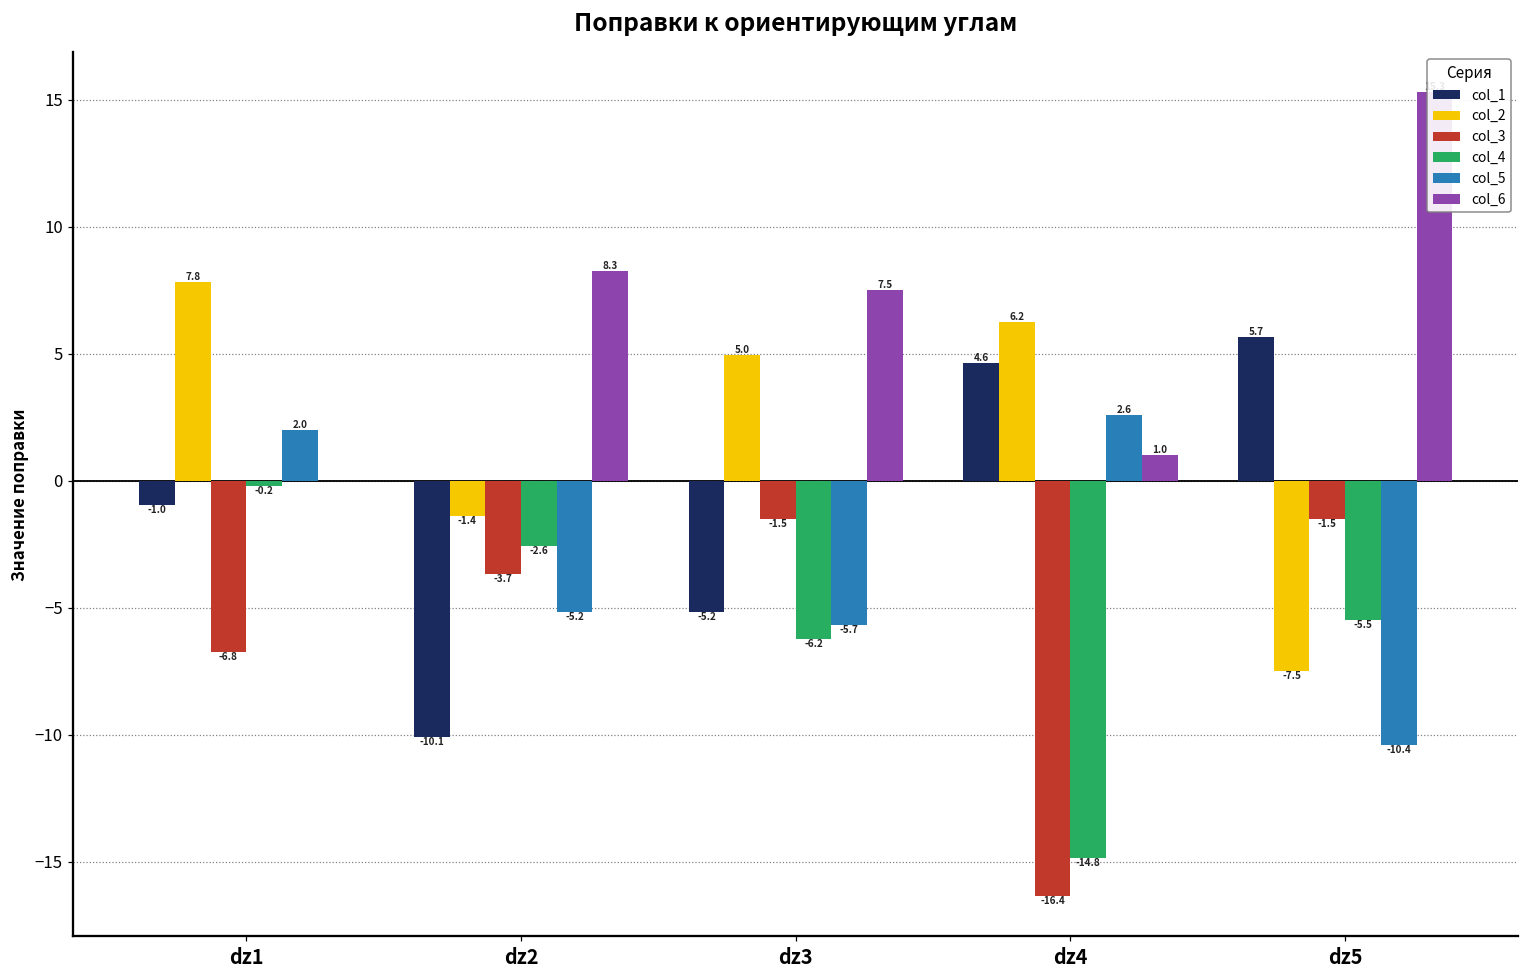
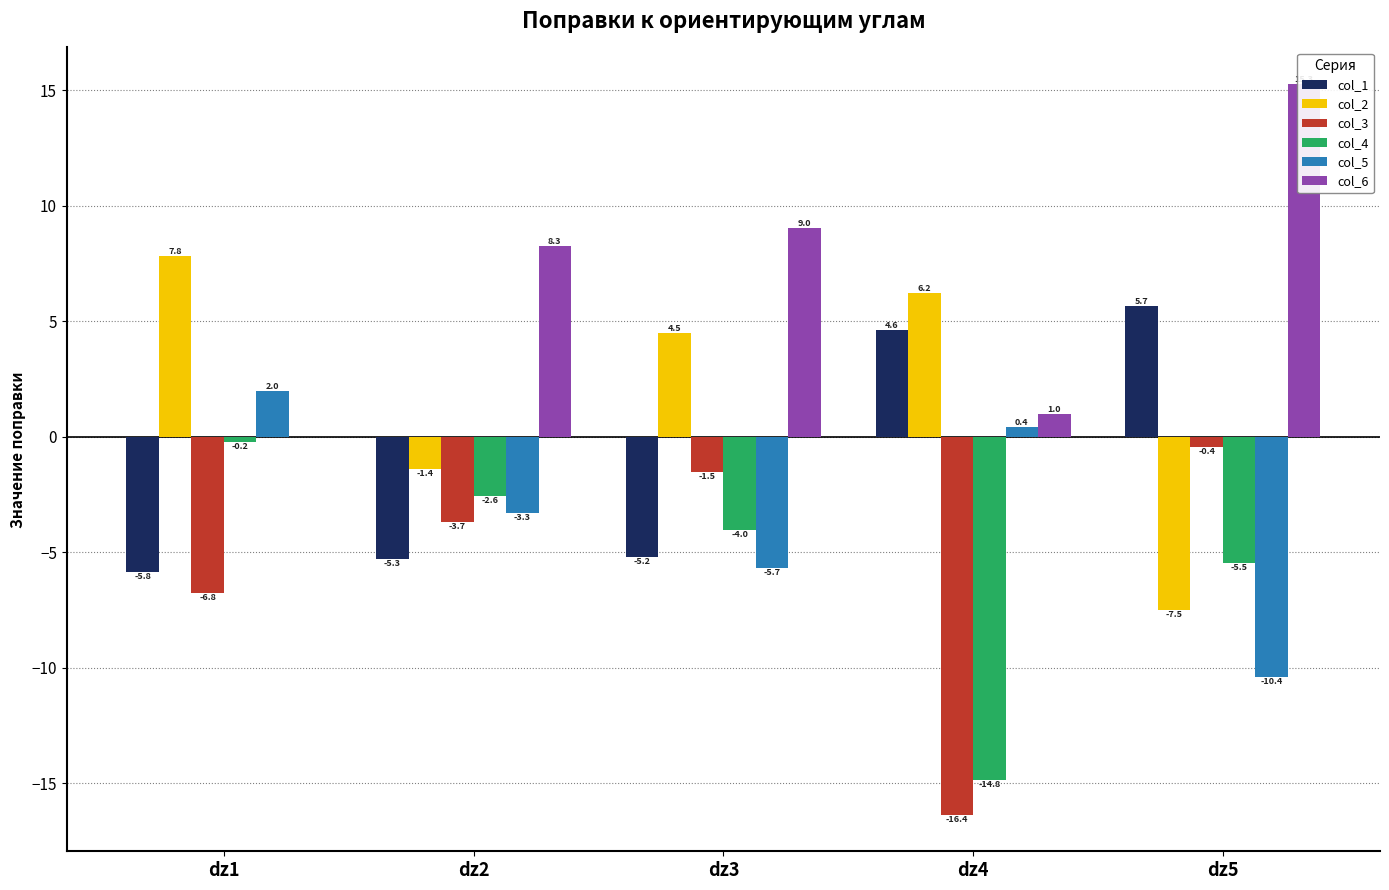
col_1, dz1: -1.0 -> -5.8
col_1, dz2: -10.1 -> -5.3
col_5, dz2: -5.2 -> -3.3
col_2, dz3: 5.0 -> 4.5
col_4, dz3: -6.2 -> -4.0
col_6, dz3: 7.5 -> 9.0
col_5, dz4: 2.6 -> 0.4
col_3, dz5: -1.5 -> -0.4
